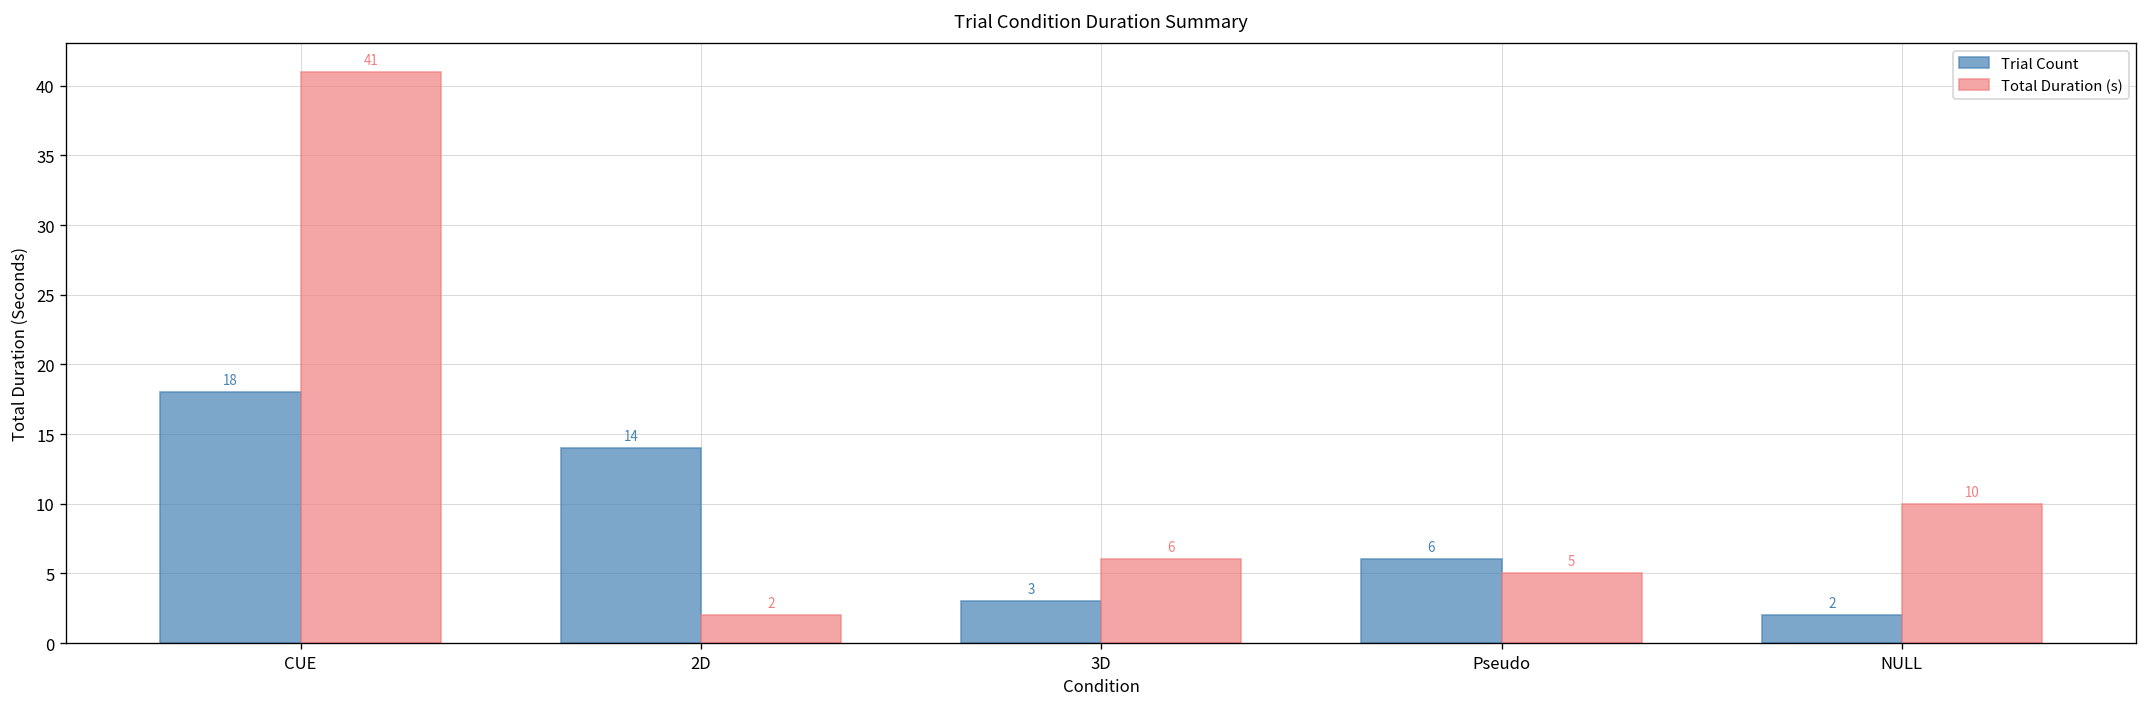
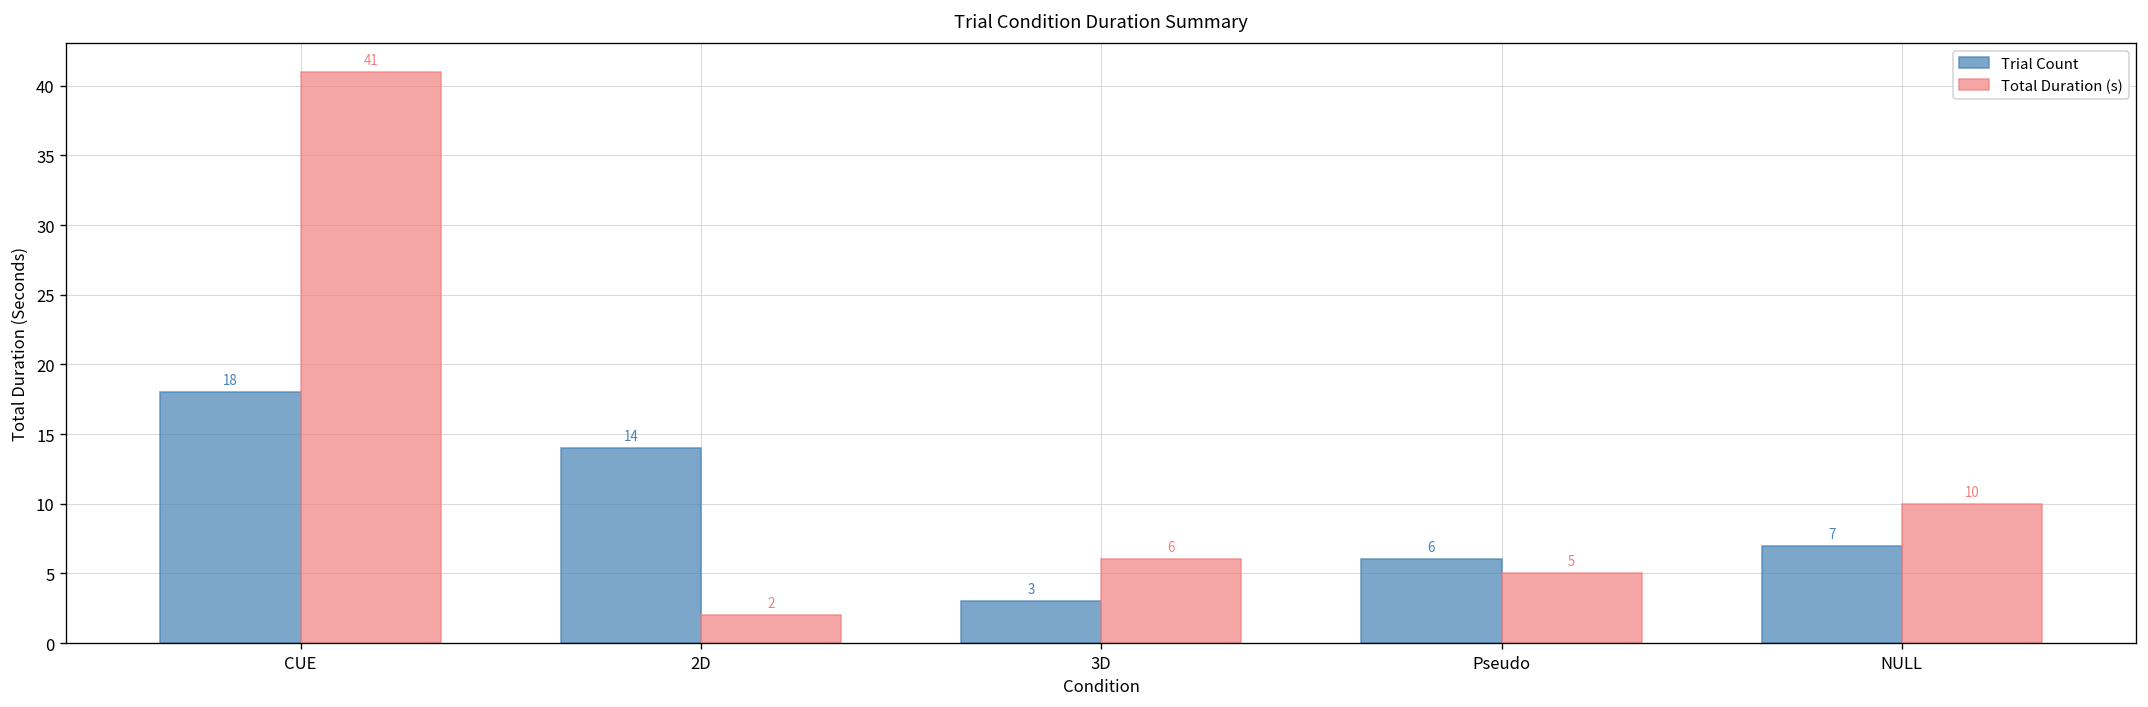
Trial Count, NULL: 2 -> 7
